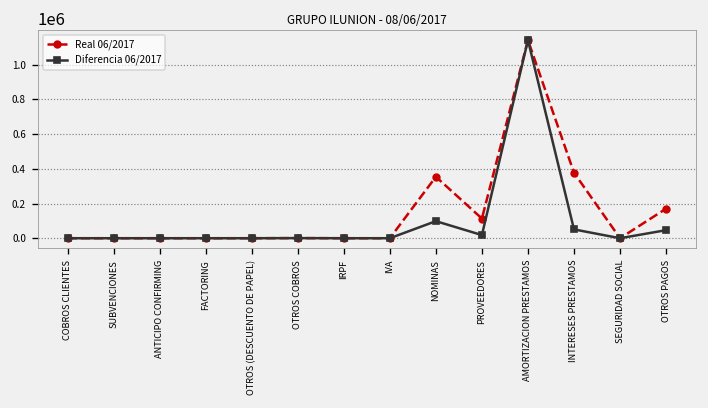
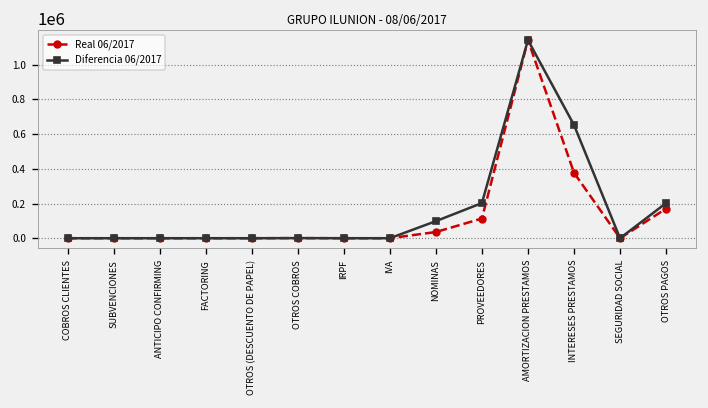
Real 06/2017, NOMINAS: 350000 -> 40000
Diferencia 06/2017, PROVEEDORES: 20000 -> 200000
Diferencia 06/2017, INTERESES PRESTAMOS: 50000 -> 650000
Diferencia 06/2017, OTROS PAGOS: 50000 -> 200000
